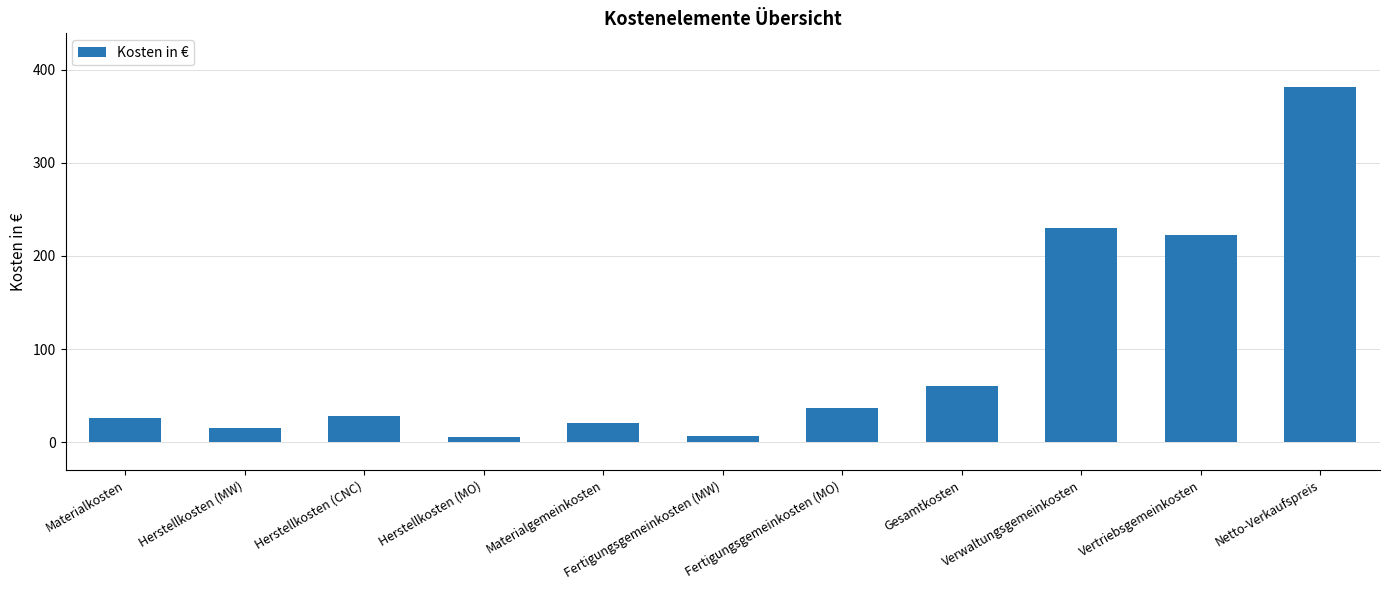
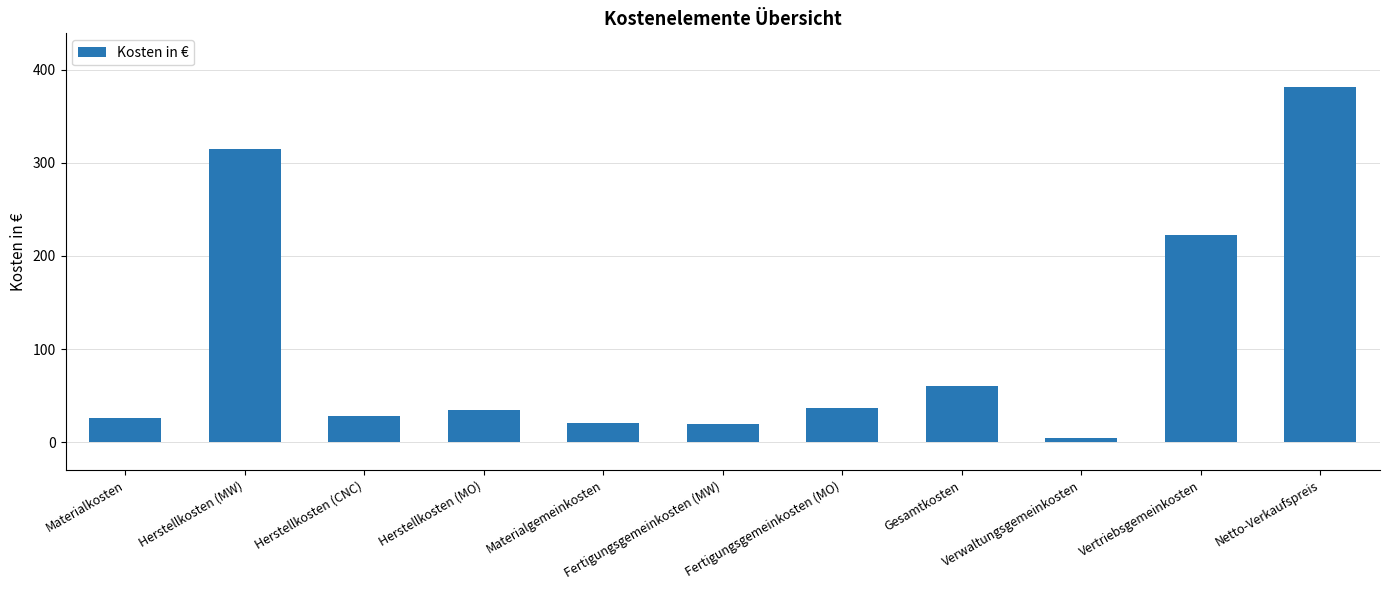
Herstellkosten (MW): 20 -> 310
Herstellkosten (MO): 10 -> 30
Fertigungsgemeinkosten (MW): 10 -> 20
Verwaltungsgemeinkosten: 230 -> 0
